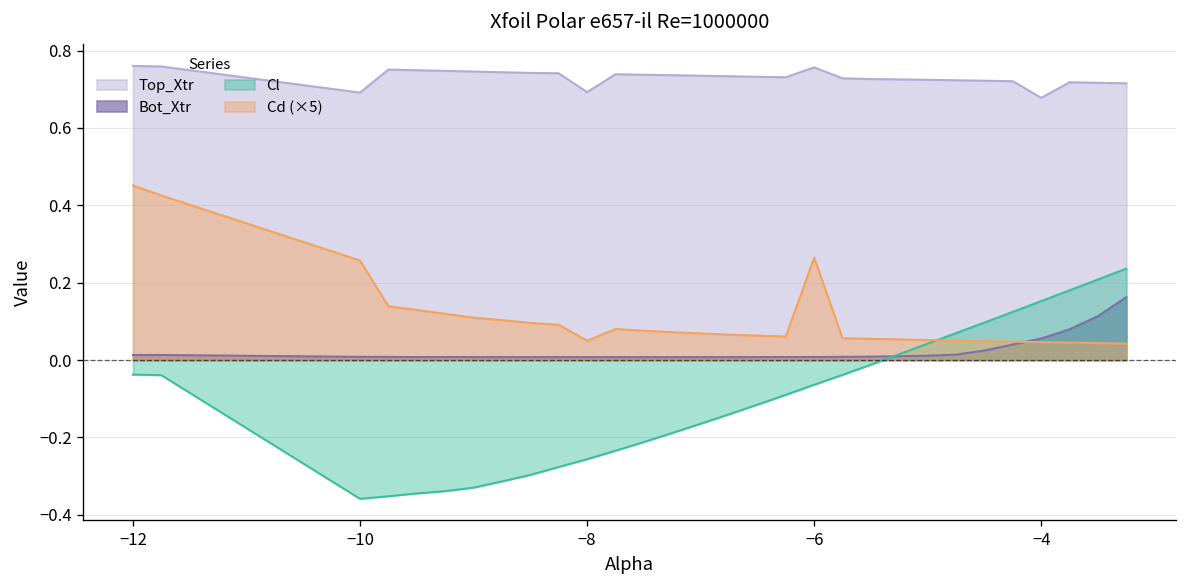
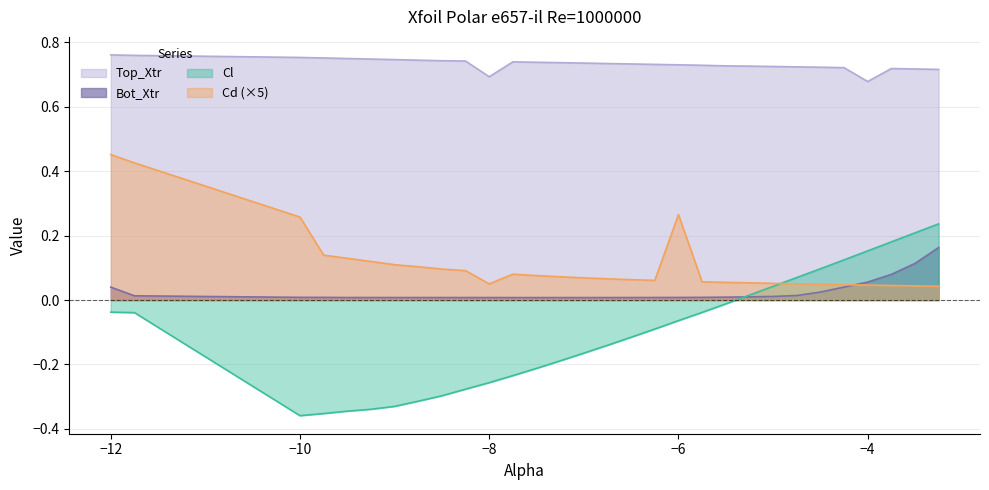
Bot_Xtr, −12: 0.01 -> 0.04
Top_Xtr, −10: 0.69 -> 0.75
Top_Xtr, −6: 0.76 -> 0.73
